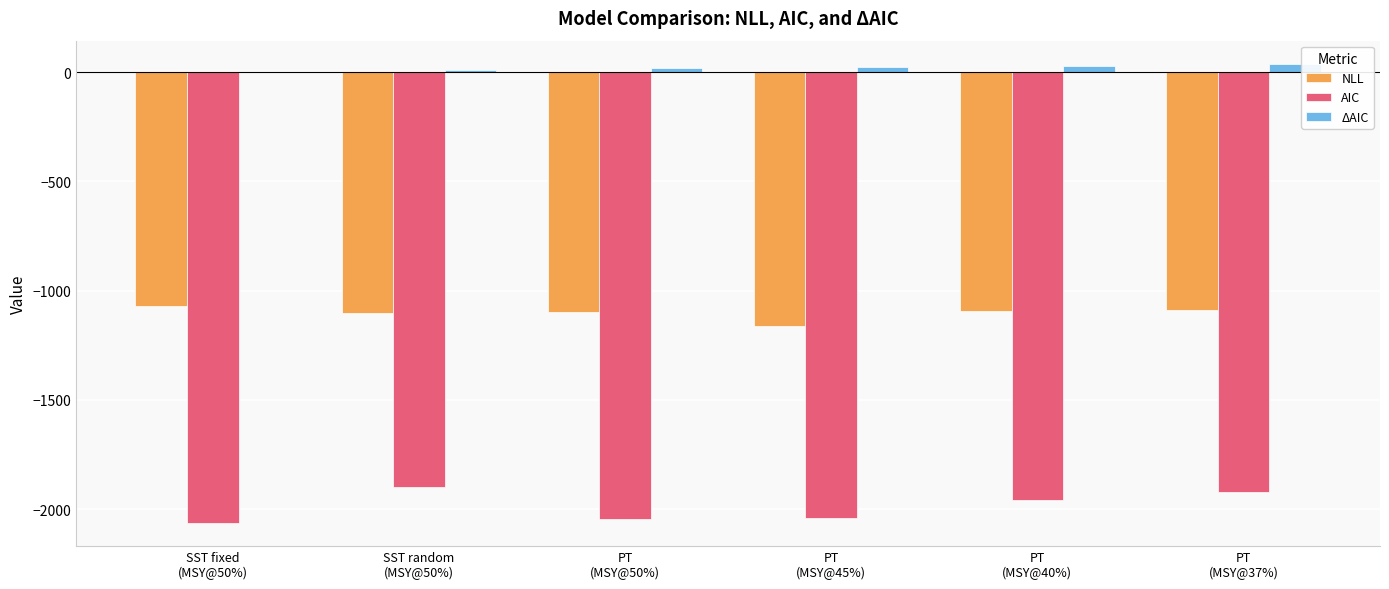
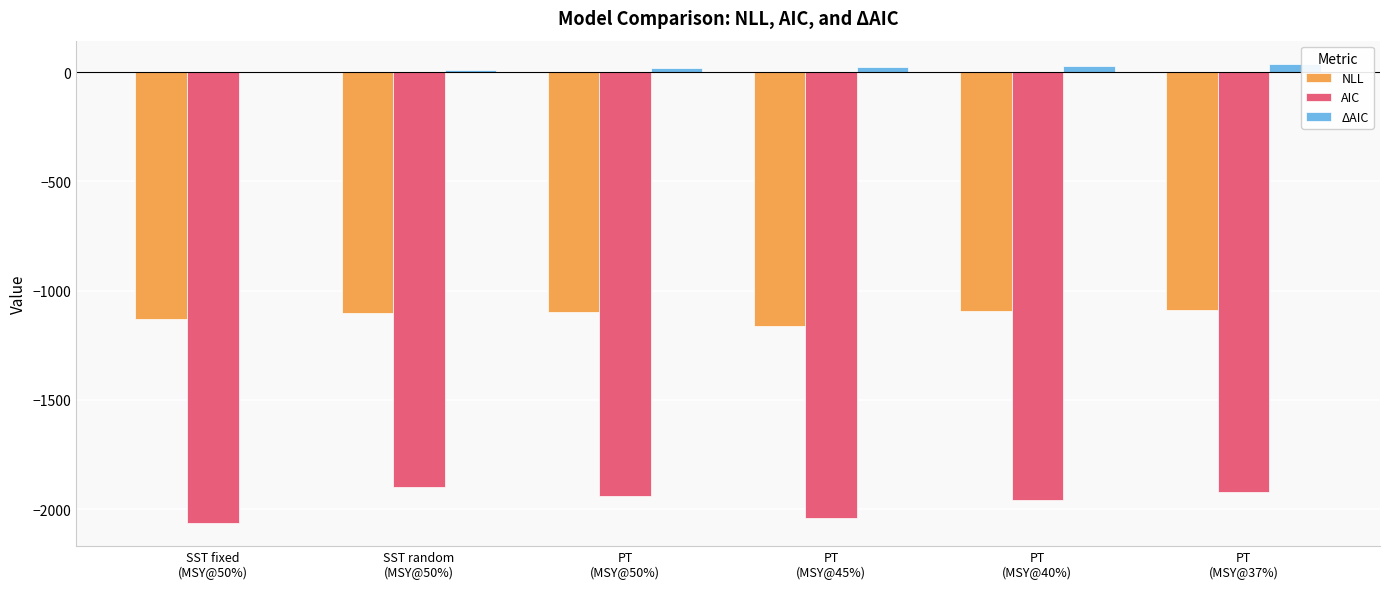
NLL, SST fixed (MSY@50%): -1070 -> -1130
AIC, PT (MSY@50%): -2040 -> -1940
